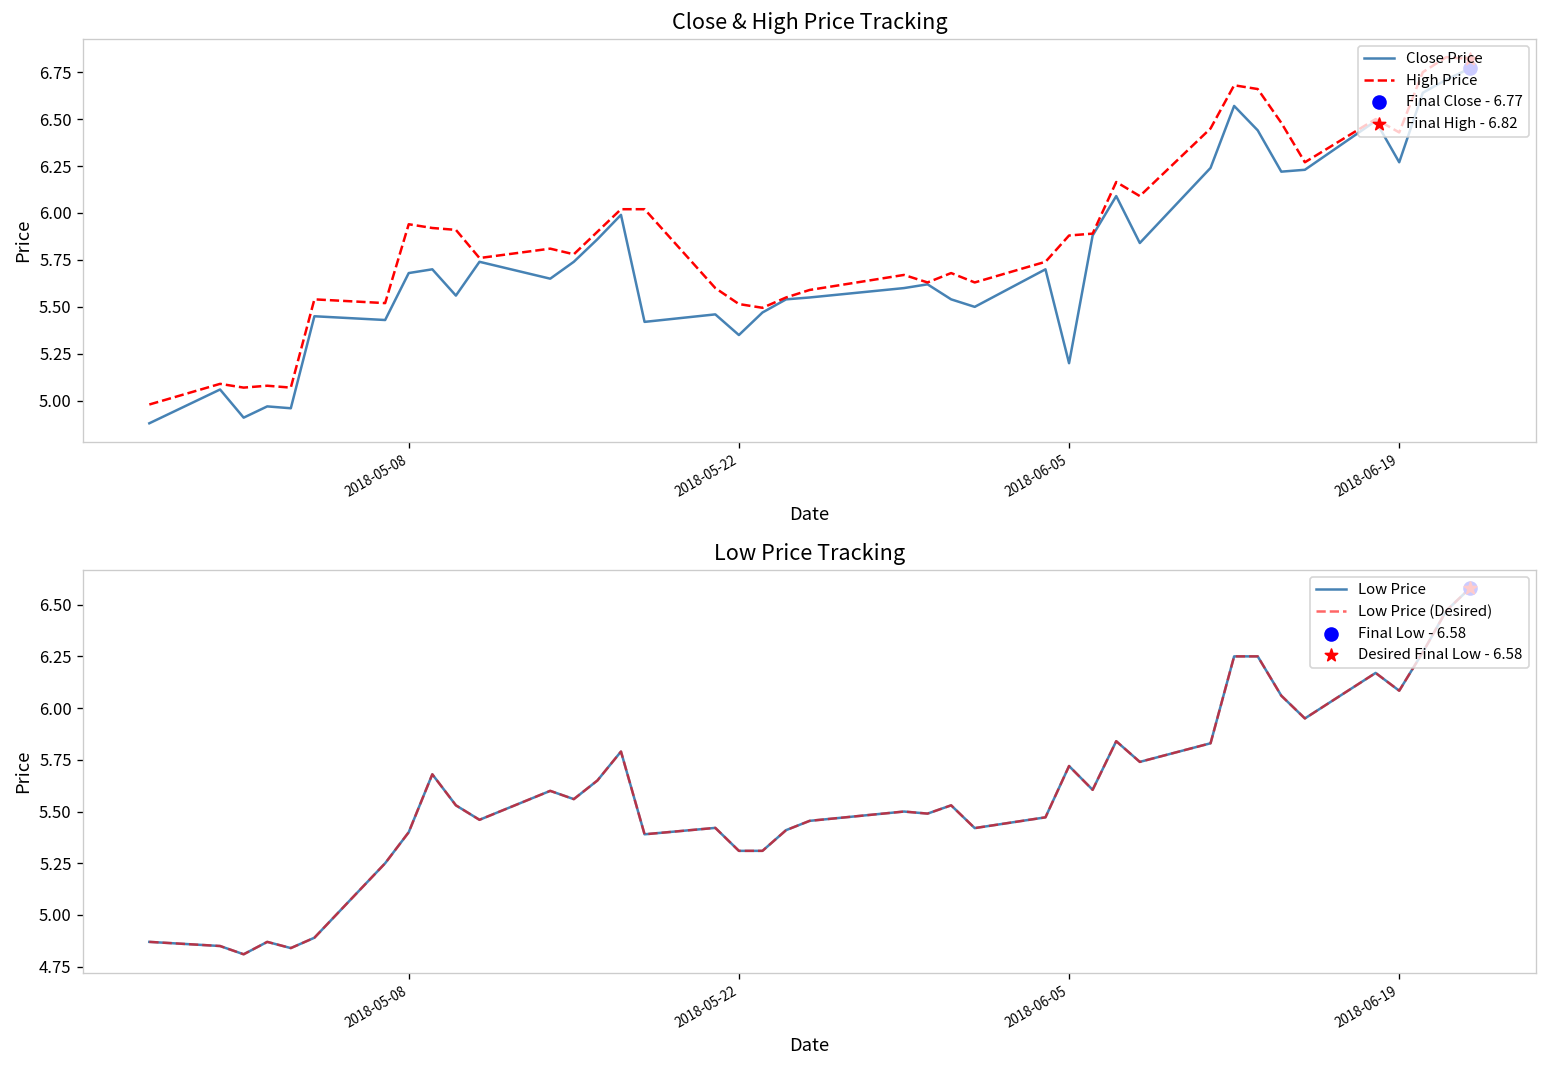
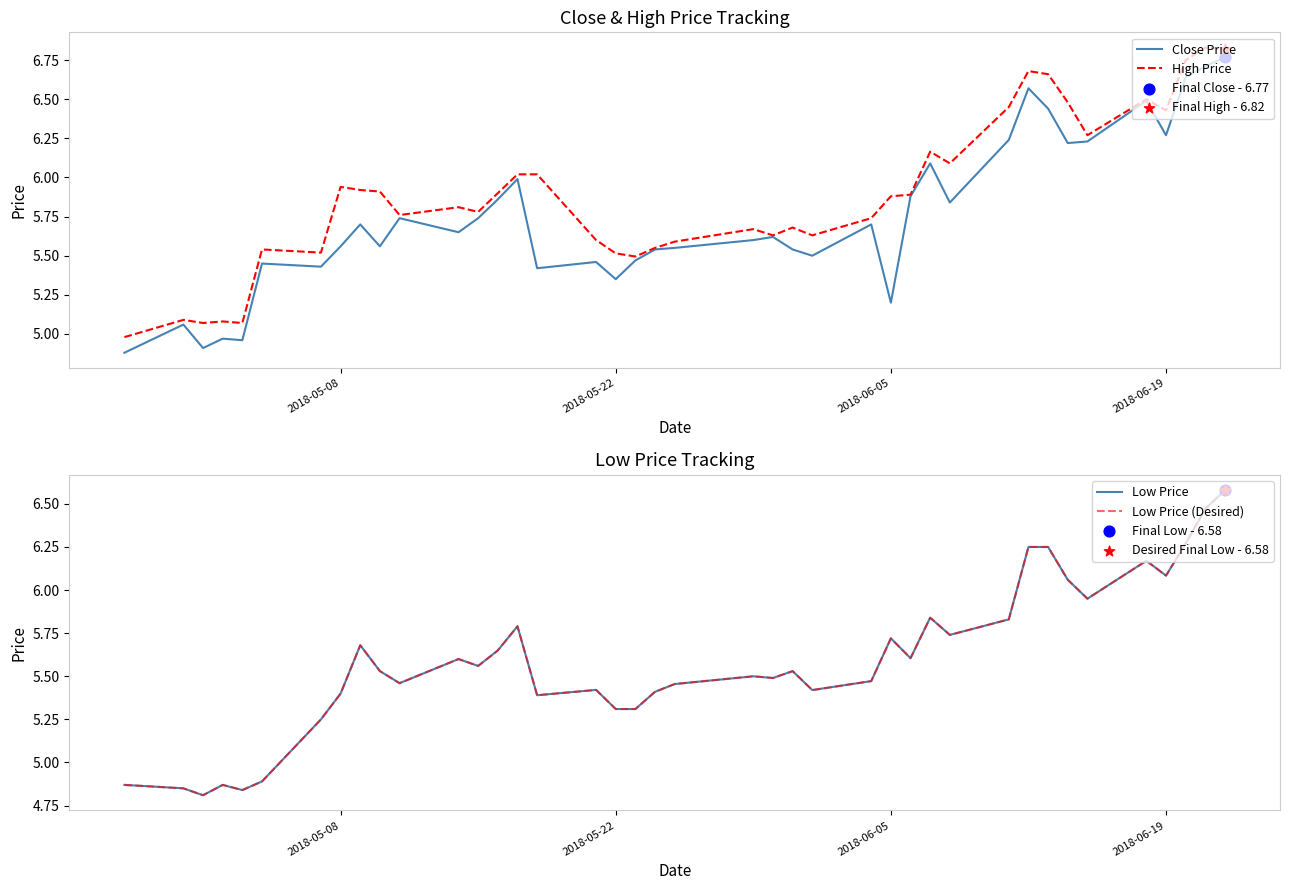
Close & High Price Tracking, Close Price, 2018-05-08: 5.68 -> 5.56
